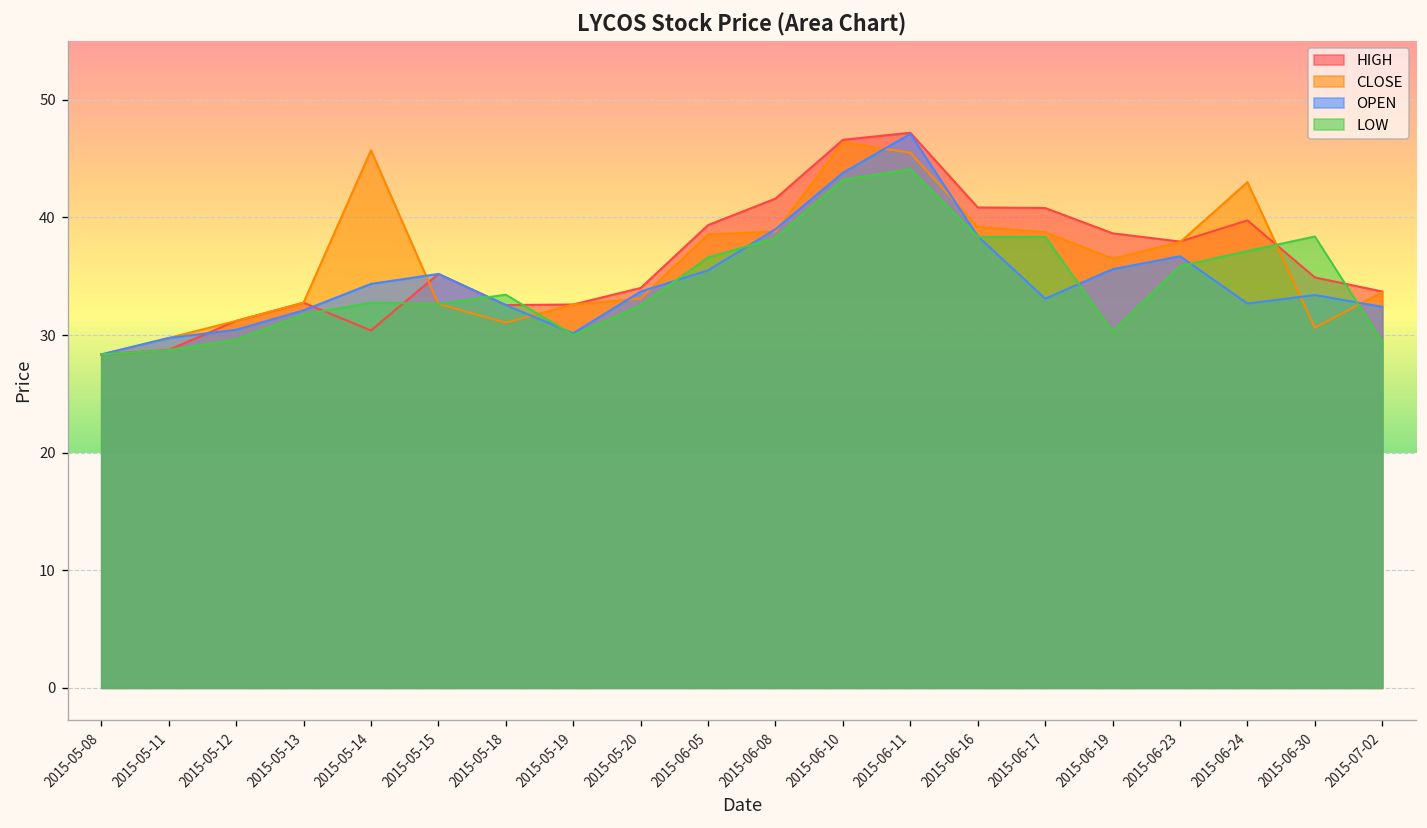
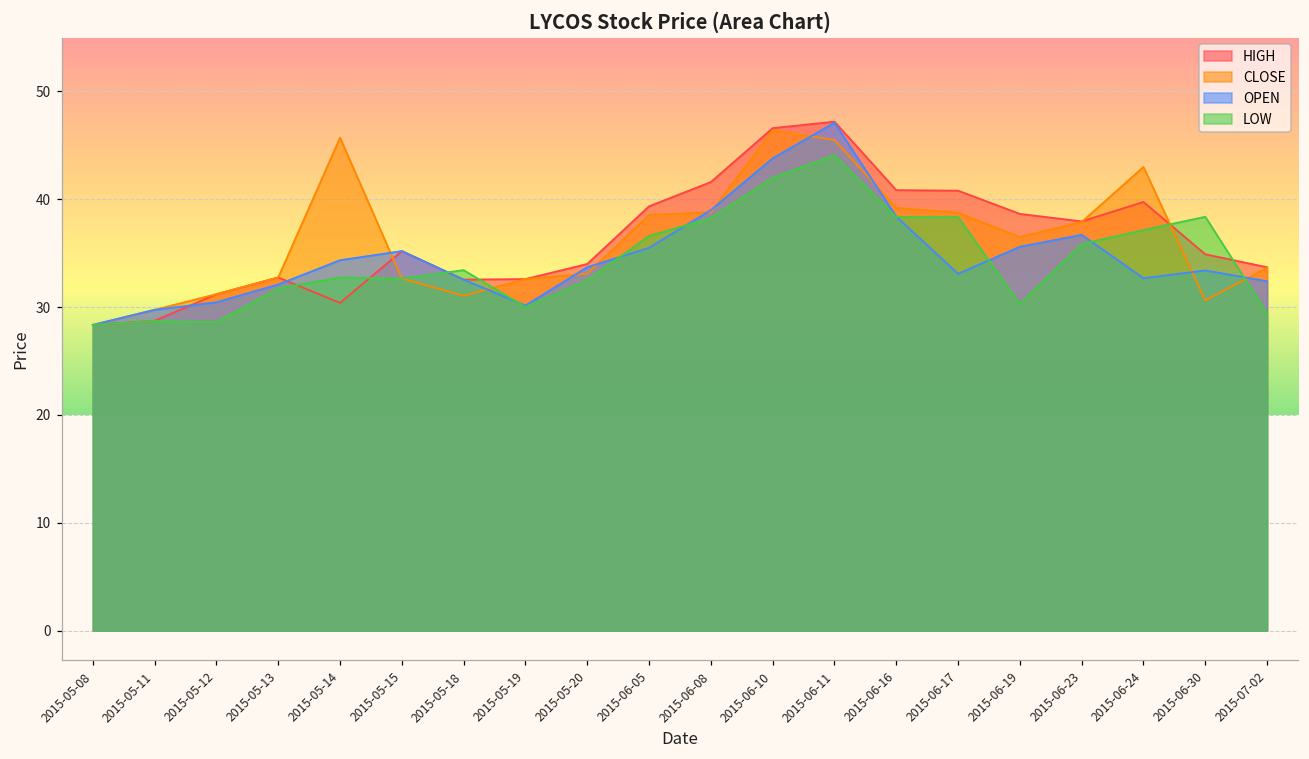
LOW, 2015-05-12: 30 -> 29
LOW, 2015-06-10: 43 -> 42
